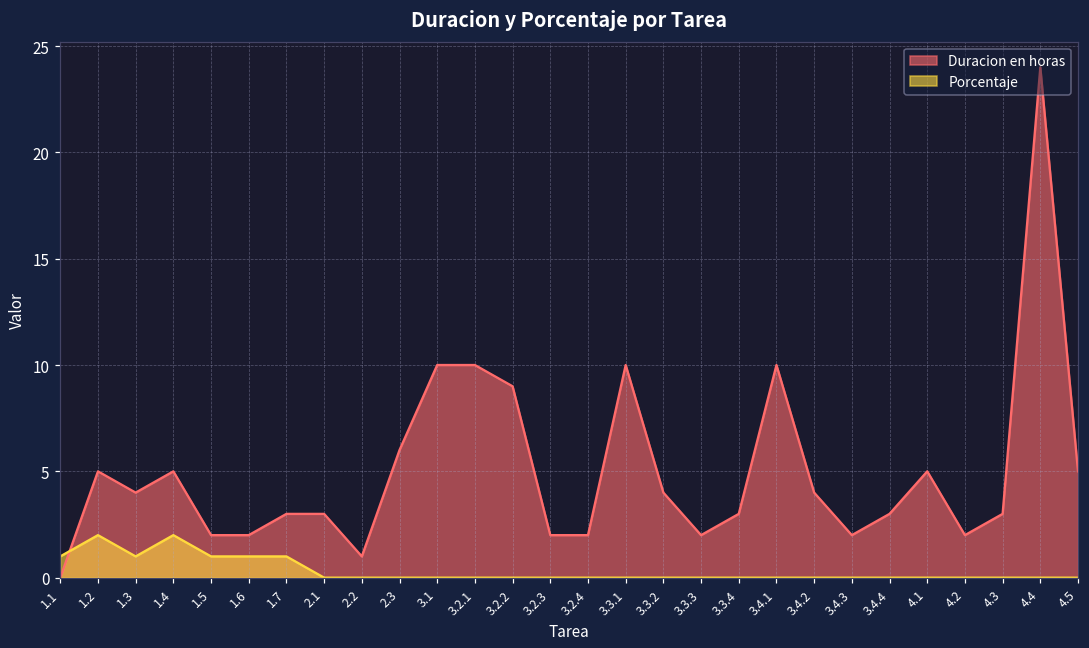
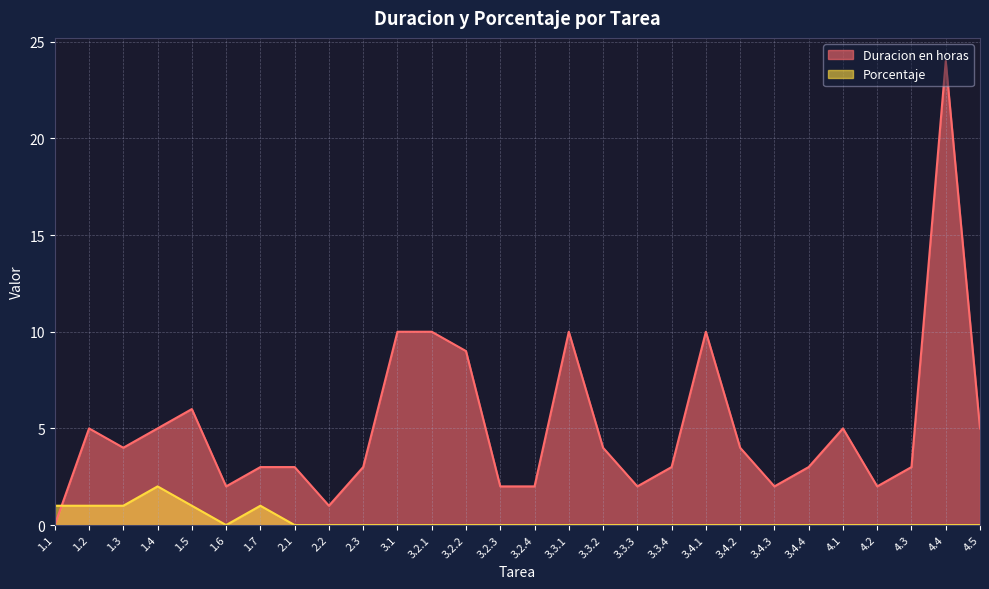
Porcentaje, 1.2: 2 -> 1
Duracion en horas, 1.5: 2 -> 6
Porcentaje, 1.6: 1 -> 0
Duracion en horas, 2.3: 6 -> 3
